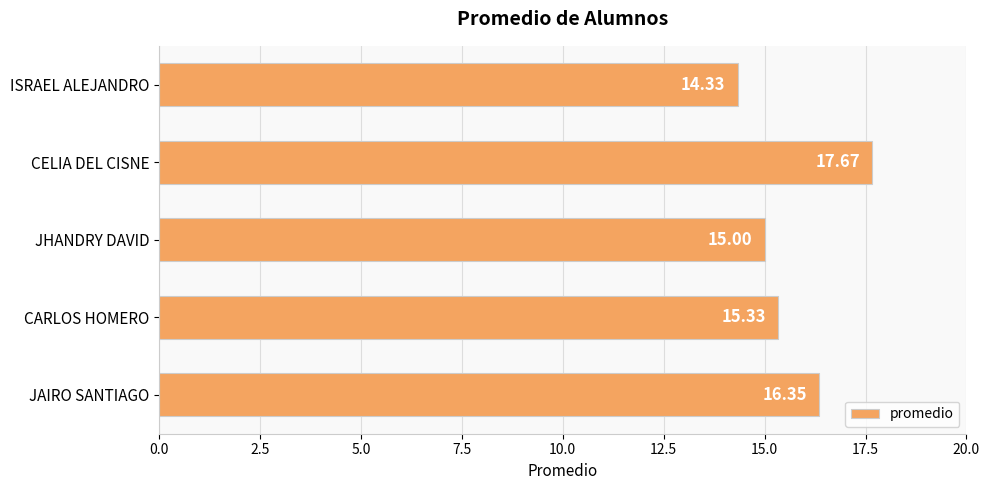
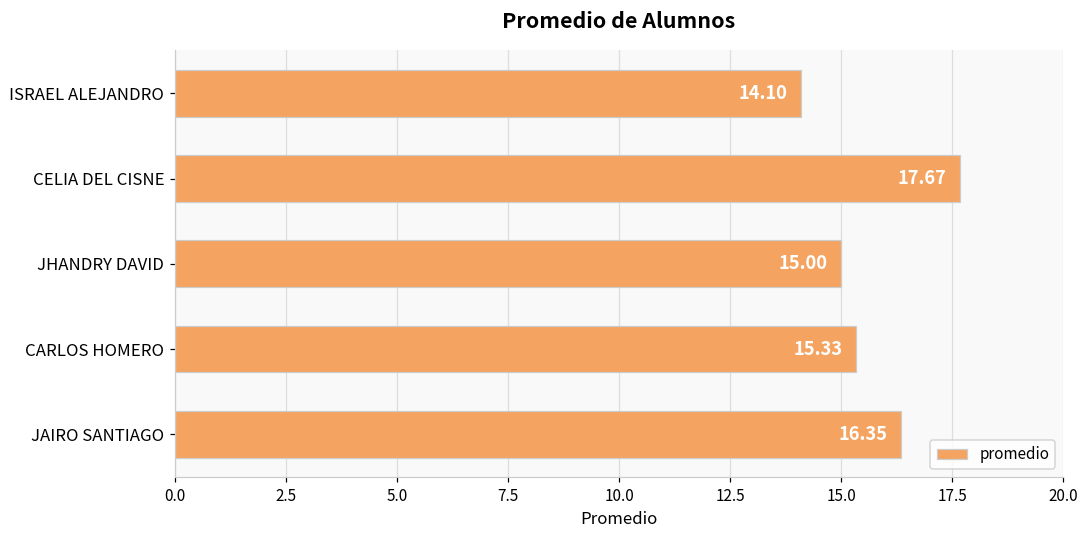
ISRAEL ALEJANDRO: 14.33 -> 14.10
